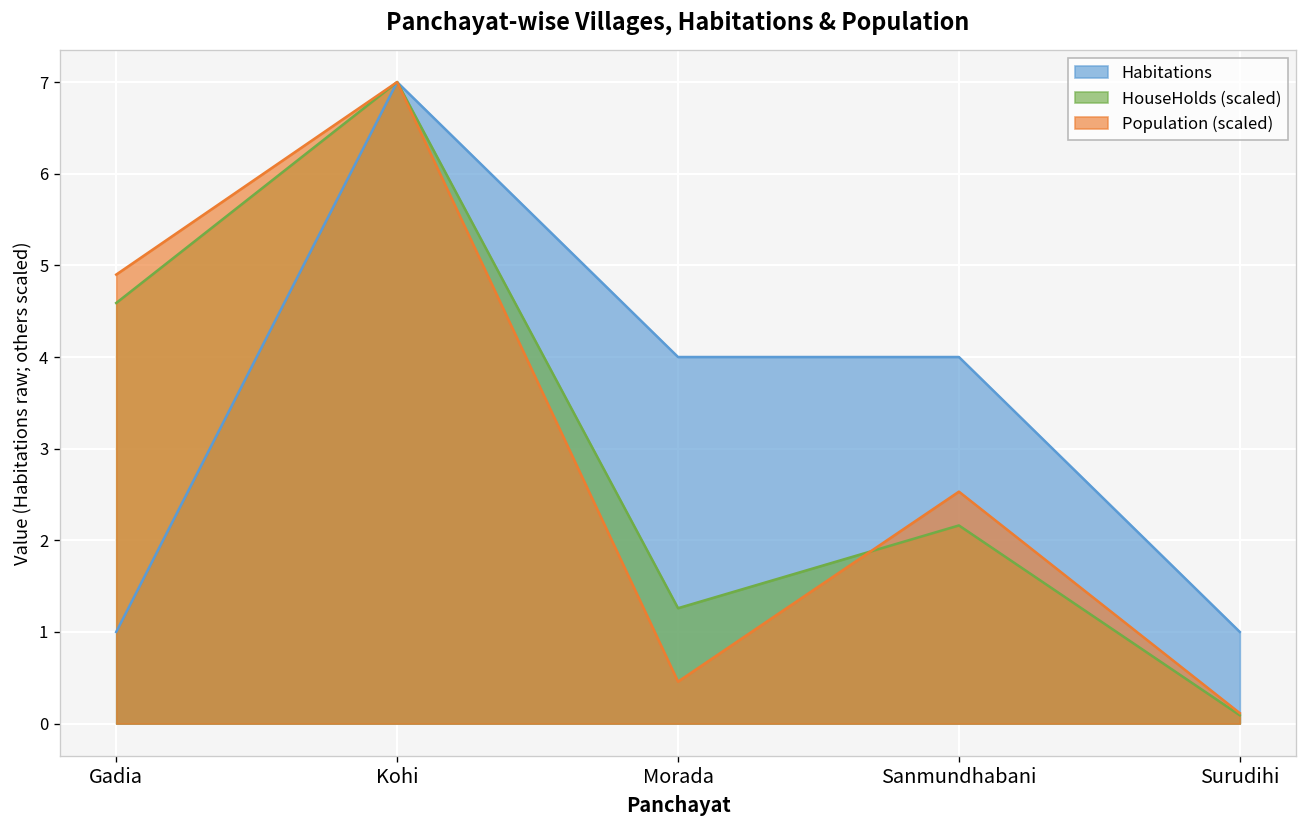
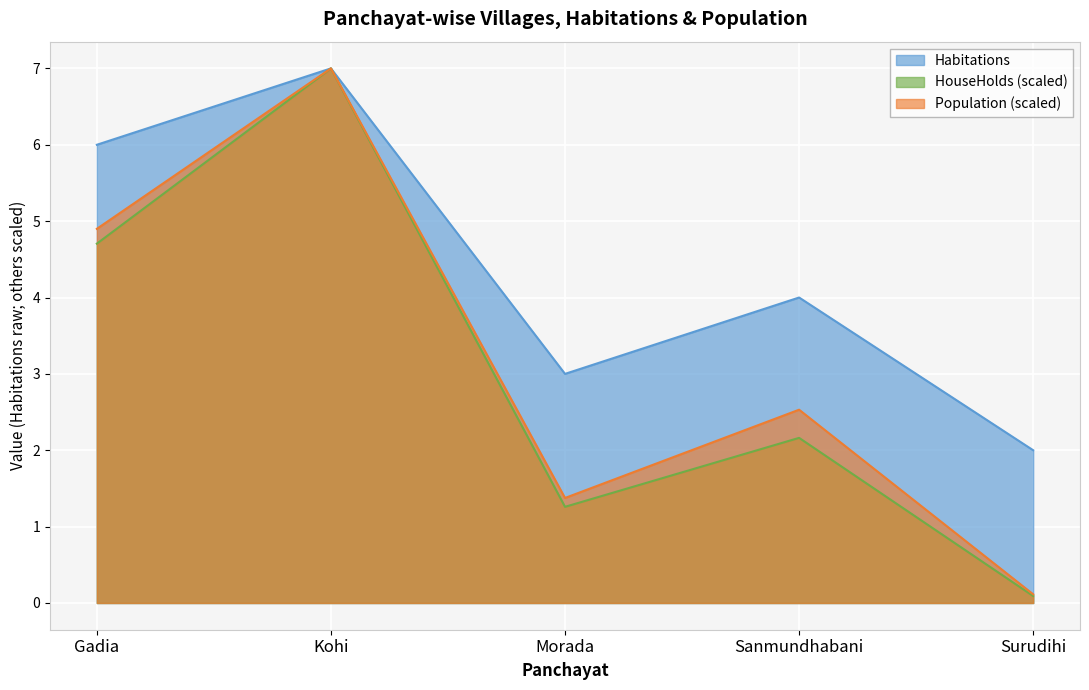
Habitations, Gadia: 1 -> 6
HouseHolds (scaled), Gadia: 4.6 -> 4.7
Habitations, Morada: 4 -> 3
Population (scaled), Morada: 0.5 -> 1.4
Habitations, Surudihi: 1 -> 2
